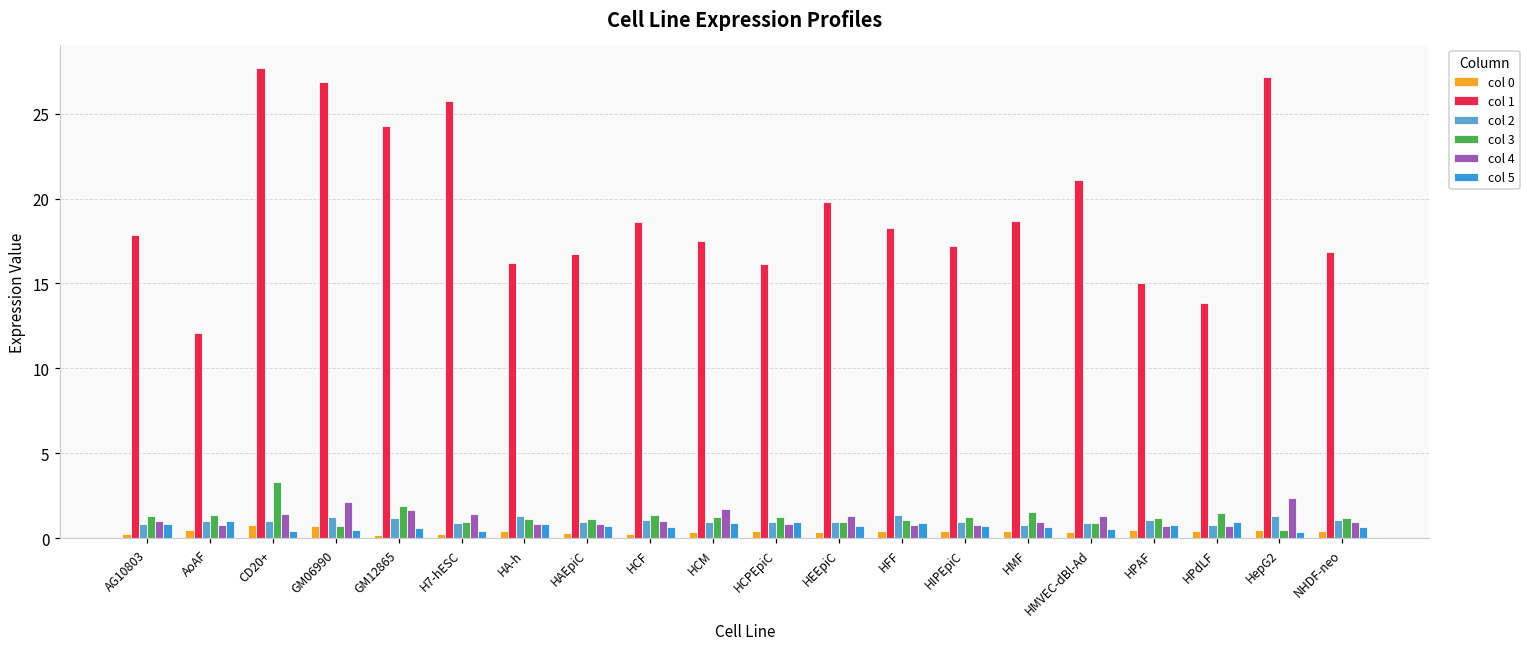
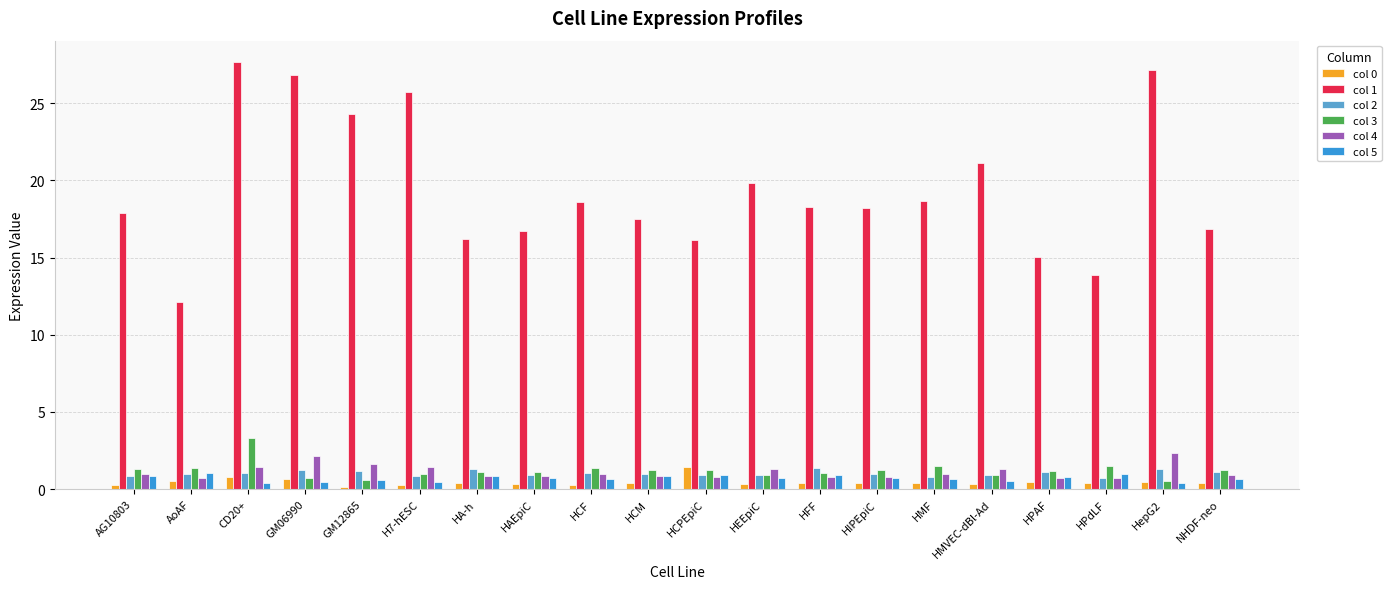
col 3, GM12865: 1.9 -> 0.6
col 4, HCM: 1.7 -> 0.9
col 0, HCPEpiC: 0.4 -> 1.4
col 1, HIPEpiC: 17.2 -> 18.2
